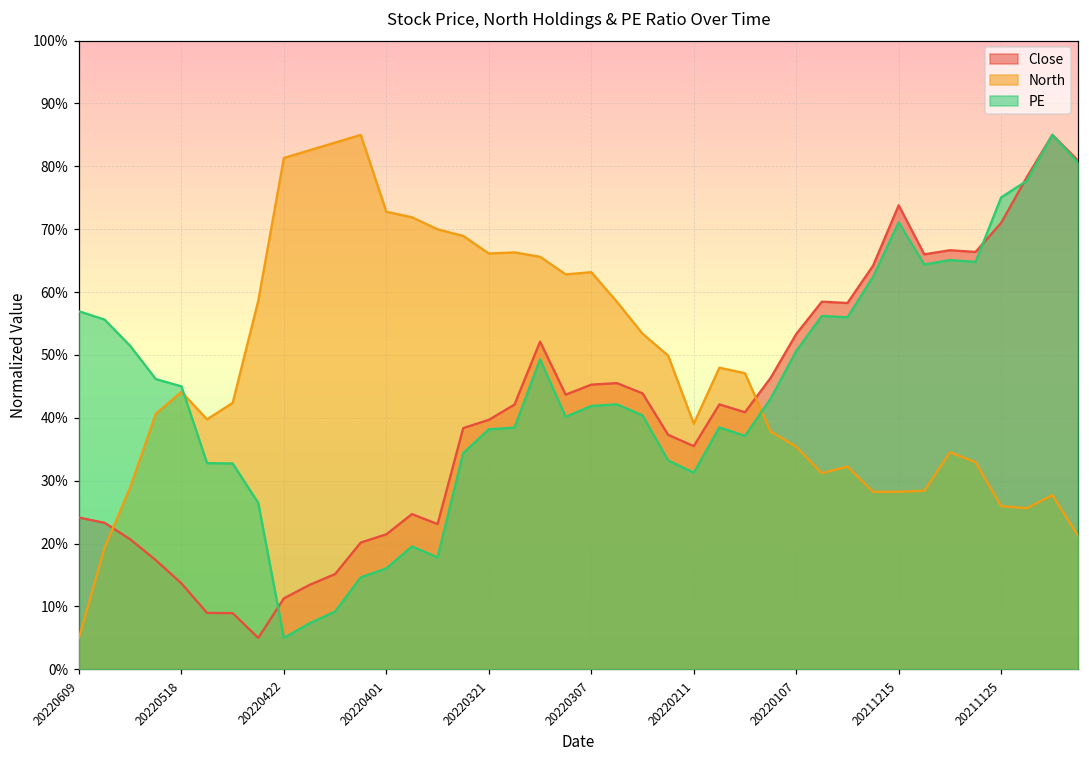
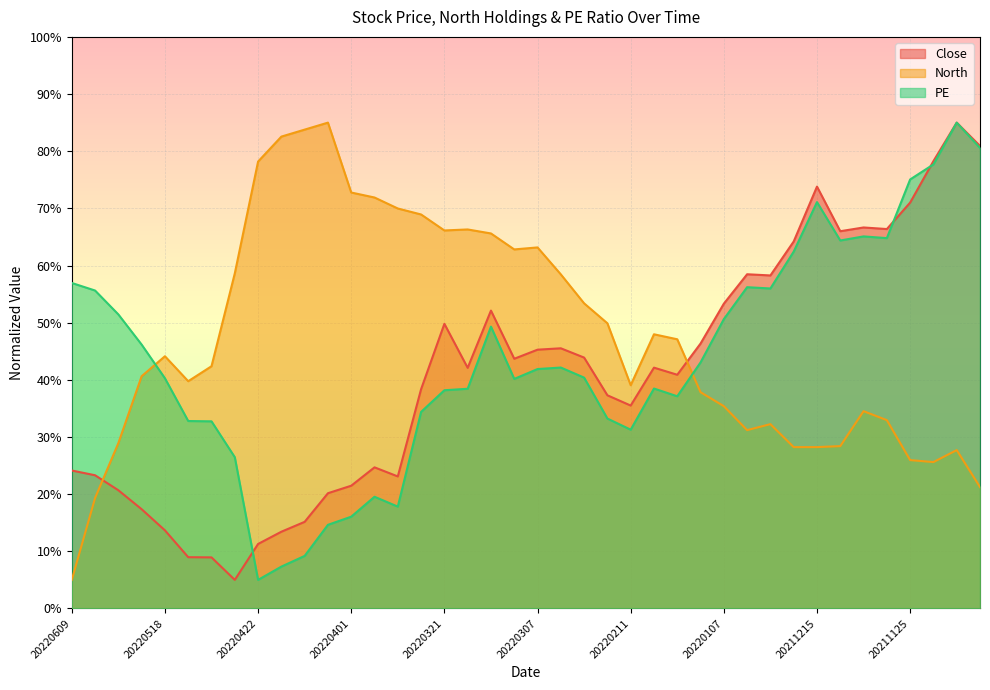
PE, 20220518: 45% -> 40%
North, 20220422: 81% -> 78%
Close, 20220321: 40% -> 50%
